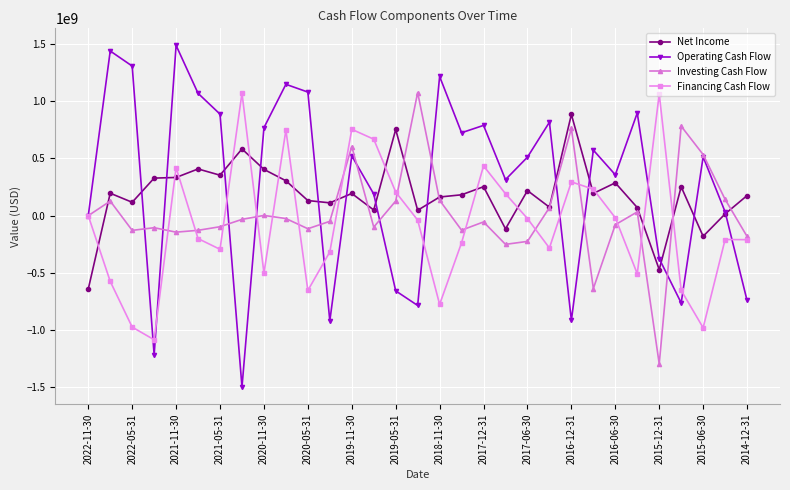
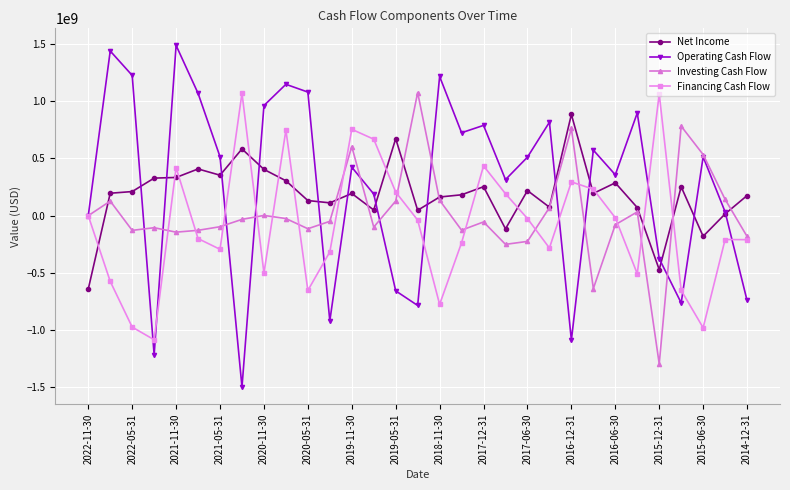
Net Income, 2022-05-31: 120000000 -> 210000000
Operating Cash Flow, 2022-05-31: 1310000000 -> 1220000000
Operating Cash Flow, 2021-05-31: 890000000 -> 510000000
Operating Cash Flow, 2020-11-30: 770000000 -> 960000000
Operating Cash Flow, 2019-11-30: 520000000 -> 420000000
Net Income, 2019-05-31: 750000000 -> 670000000
Operating Cash Flow, 2016-12-31: -910000000 -> -1090000000
